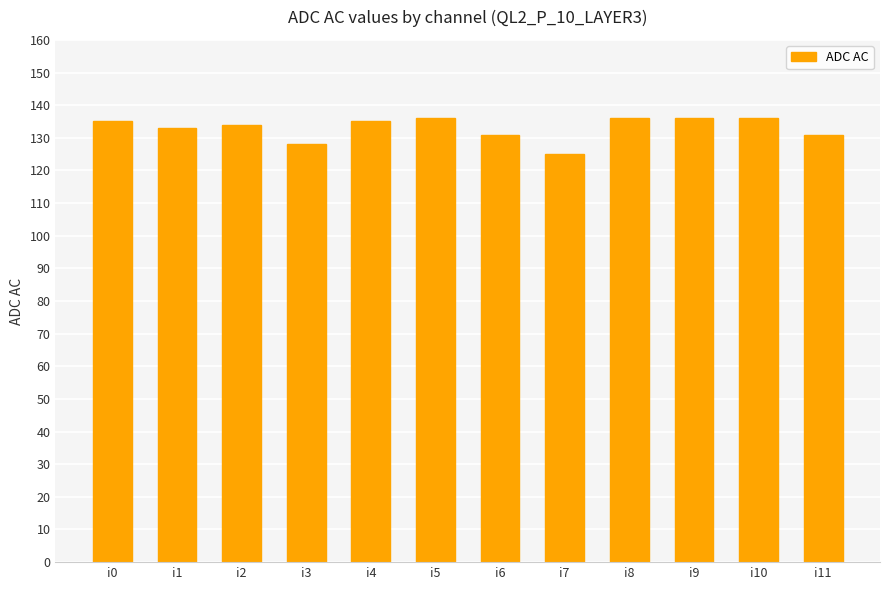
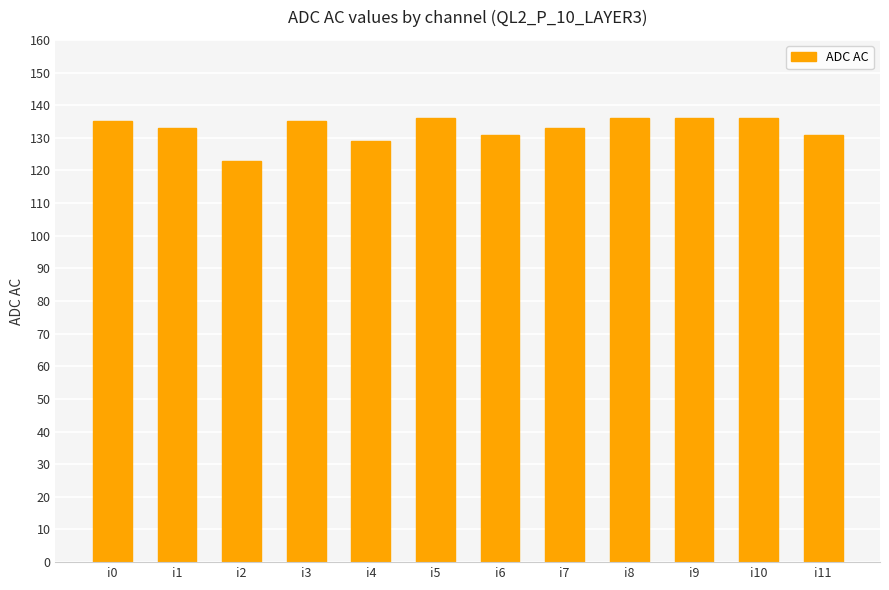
i2: 134 -> 123
i3: 128 -> 135
i4: 135 -> 129
i7: 125 -> 133
